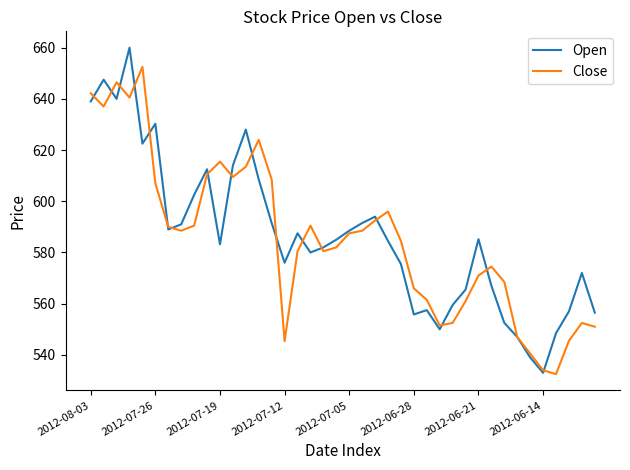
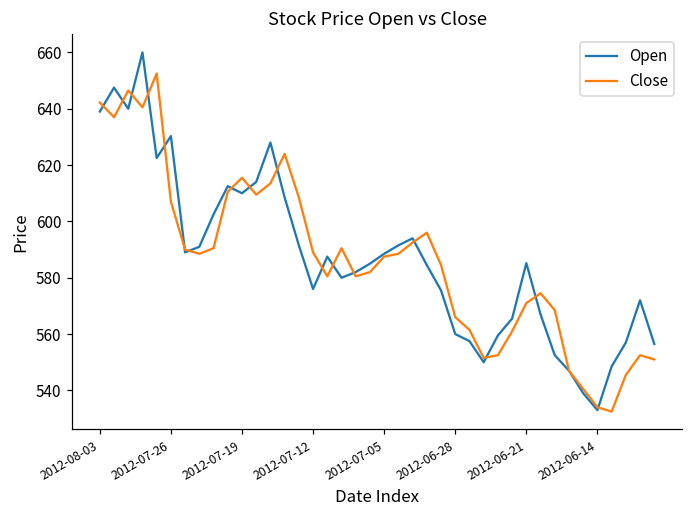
Open, 2012-07-19: 583 -> 610
Close, 2012-07-12: 545 -> 589
Open, 2012-06-28: 556 -> 560
